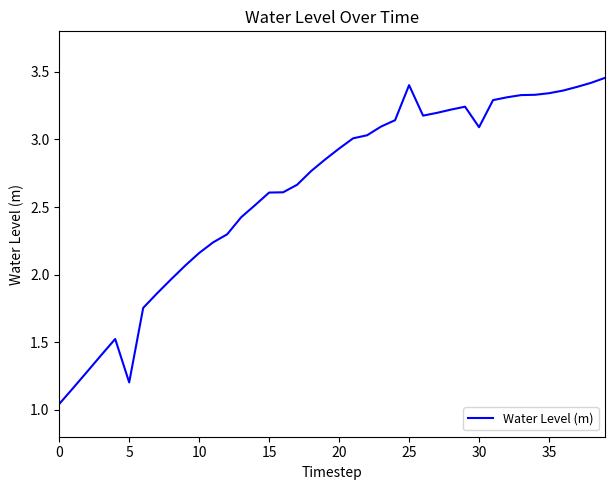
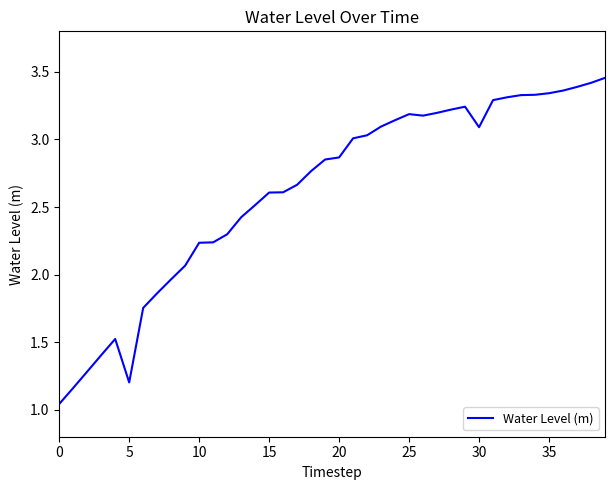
10: 2.16 -> 2.24
20: 2.93 -> 2.87
25: 3.40 -> 3.19
